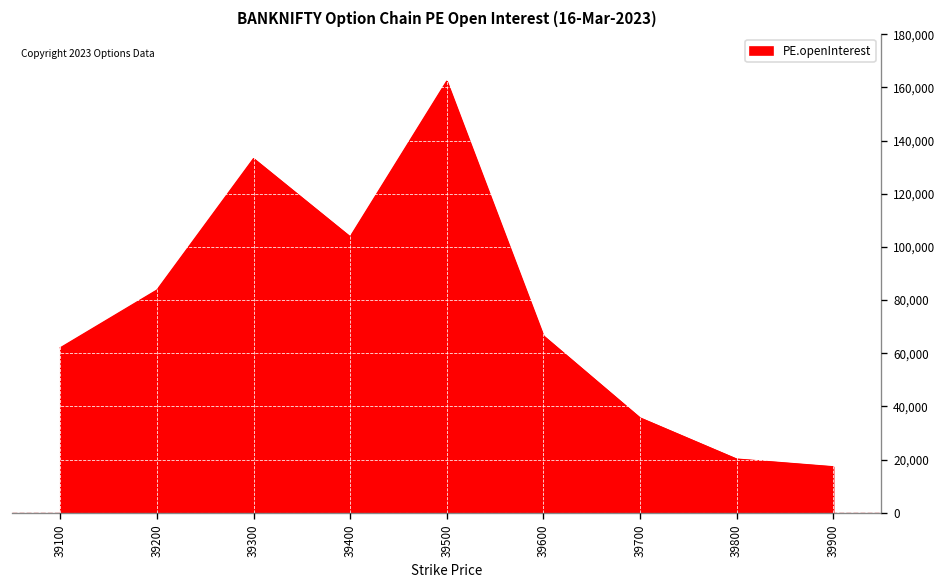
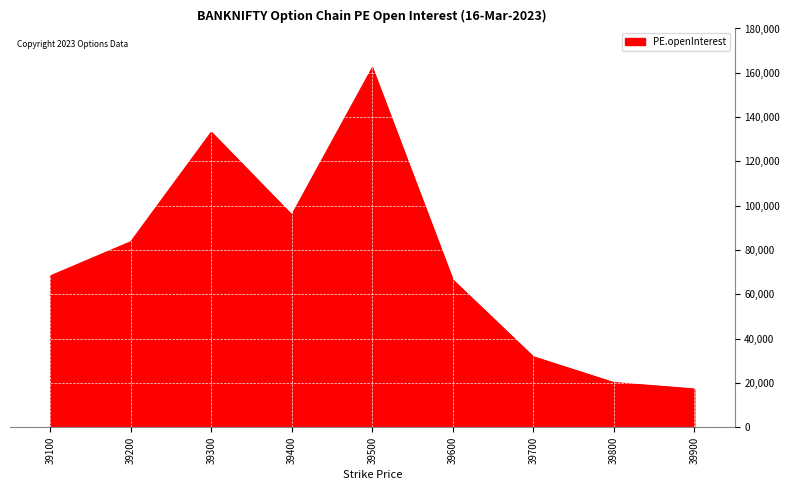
39100: 62,000 -> 68,000
39400: 104,000 -> 96,000
39700: 36,000 -> 32,000
